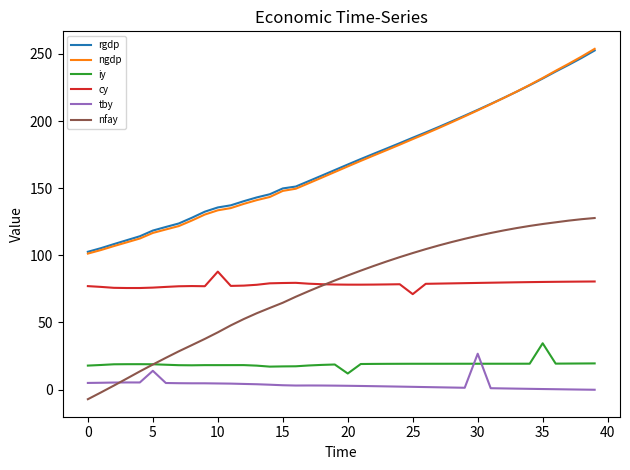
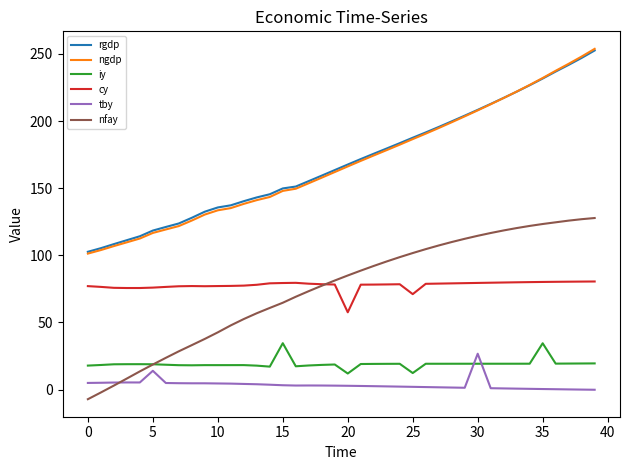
cy, 10: 88 -> 77
iy, 15: 17 -> 35
cy, 20: 78 -> 58
iy, 25: 19 -> 12
